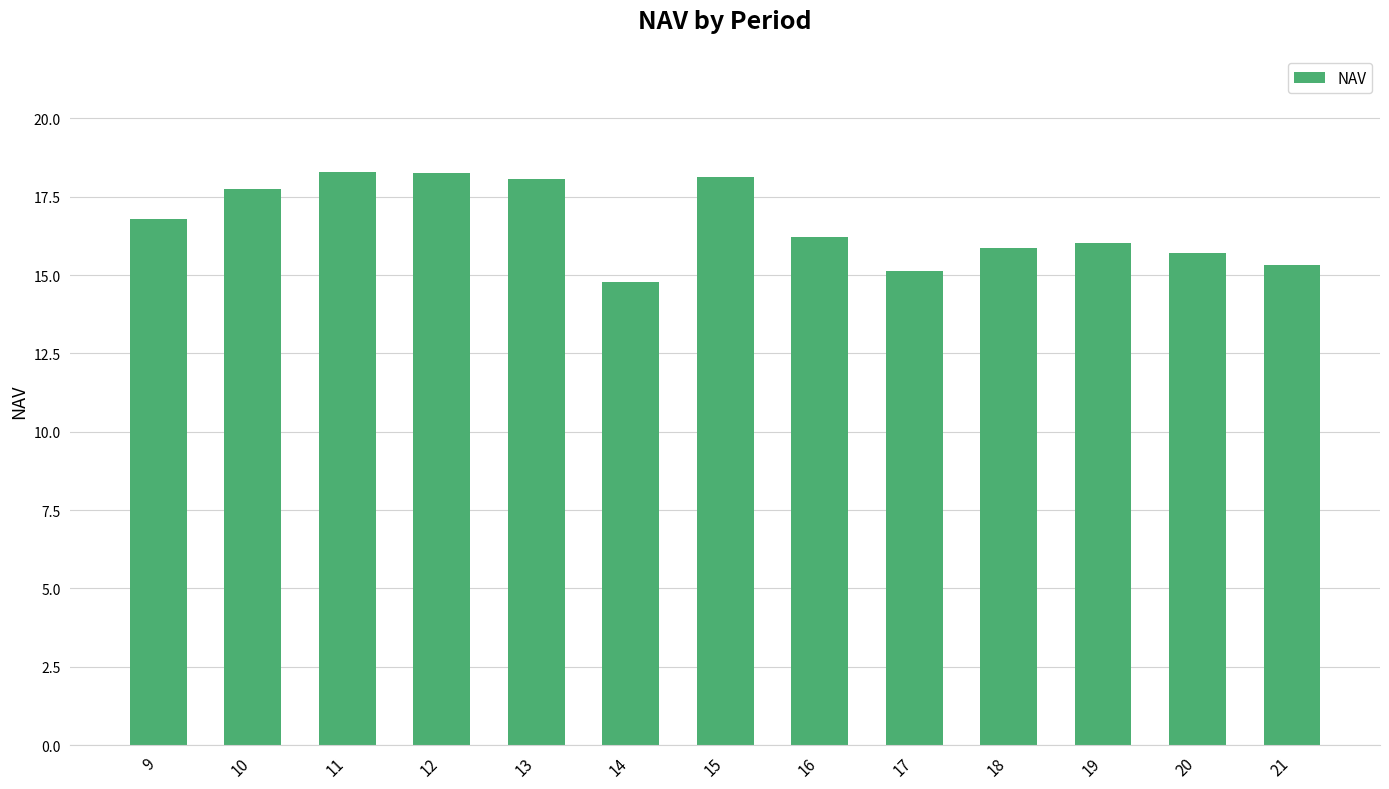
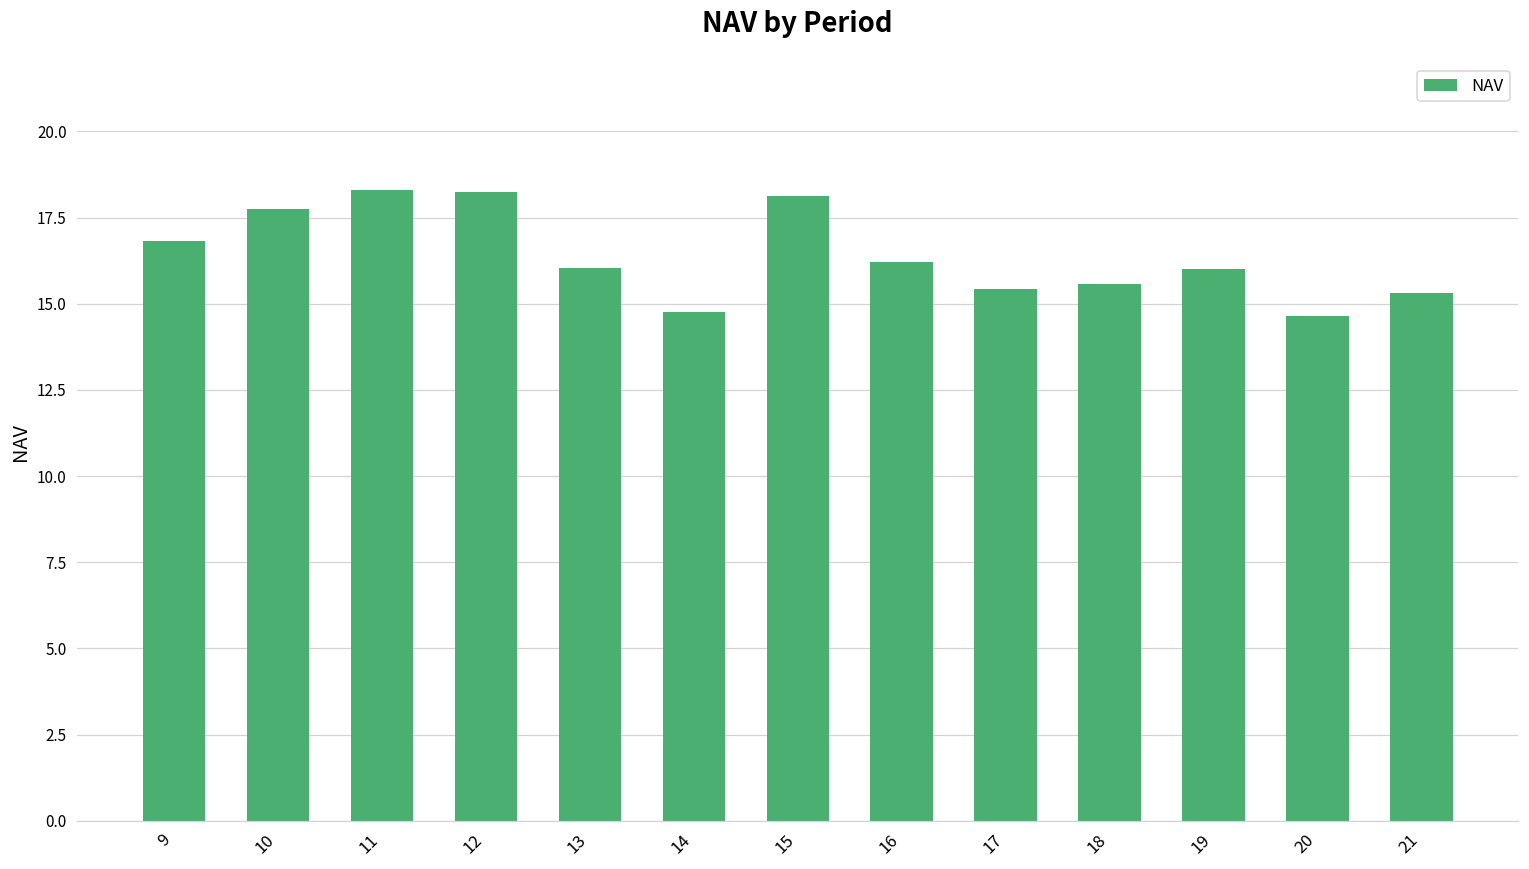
13: 18.1 -> 16.0
17: 15.1 -> 15.4
18: 15.9 -> 15.6
20: 15.7 -> 14.7
